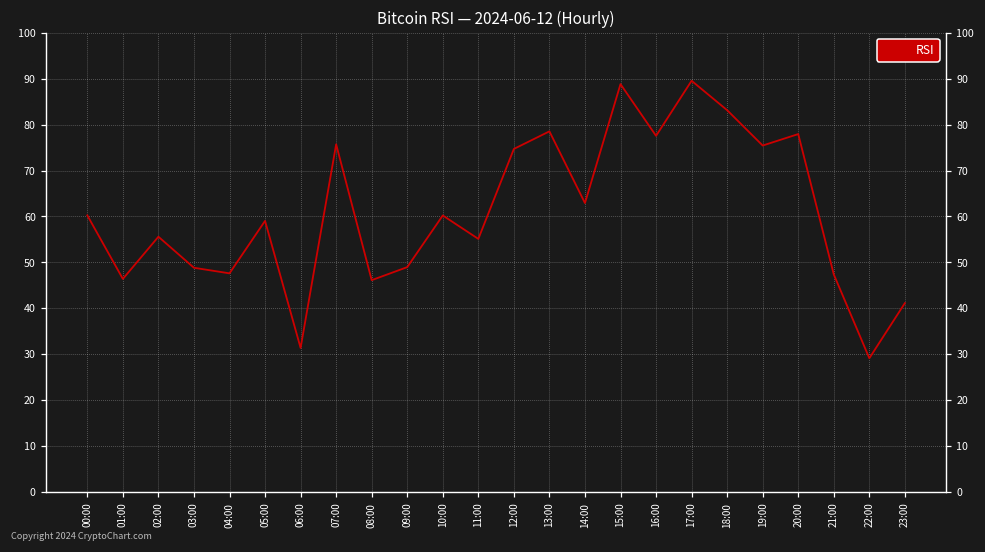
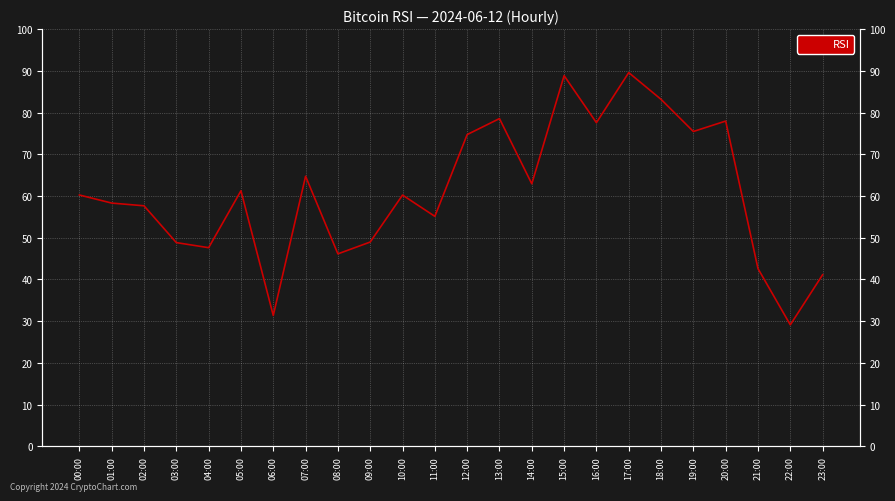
01:00: 46 -> 58
02:00: 56 -> 58
05:00: 59 -> 61
07:00: 76 -> 65
21:00: 47 -> 43
